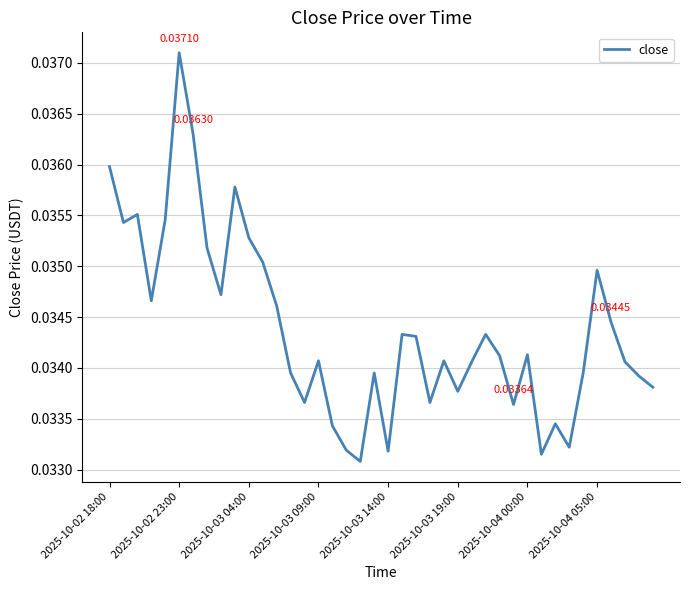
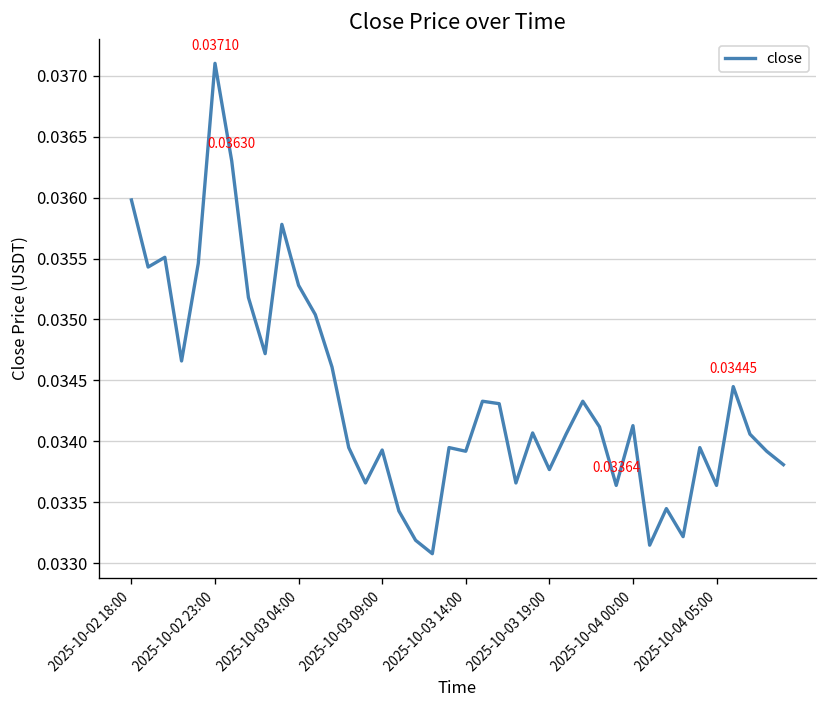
2025-10-03 09:00: 0.03407 -> 0.03393
2025-10-03 14:00: 0.03318 -> 0.03392
2025-10-04 05:00: 0.03496 -> 0.03364
